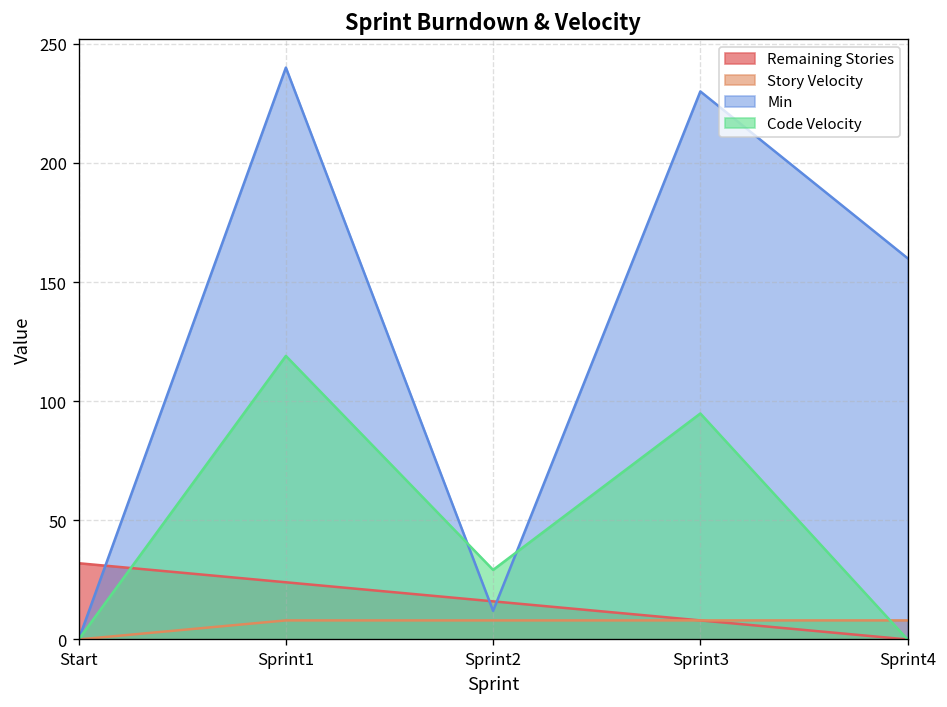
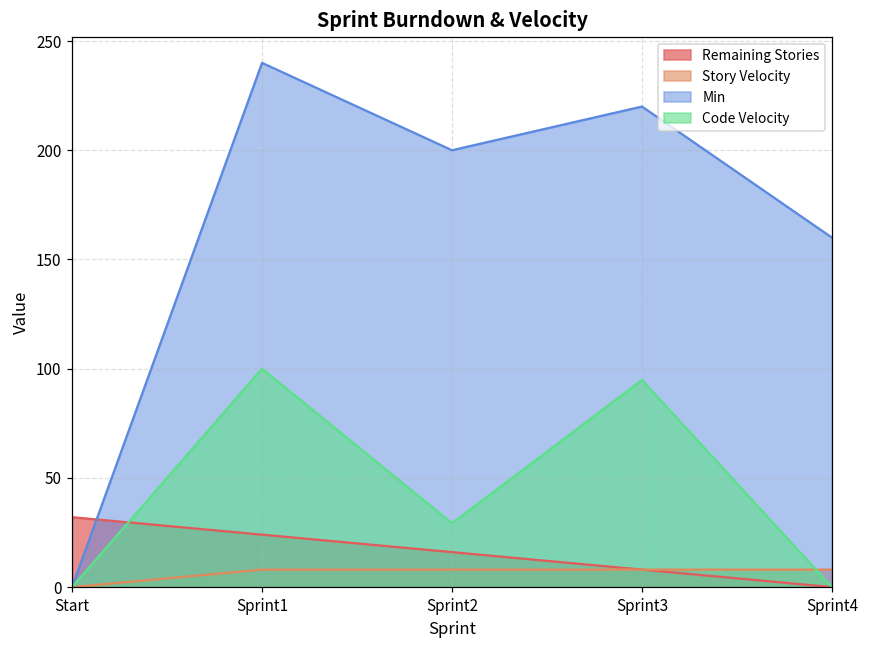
Code Velocity, Sprint1: 119 -> 100
Min, Sprint2: 12 -> 200
Min, Sprint3: 230 -> 220
